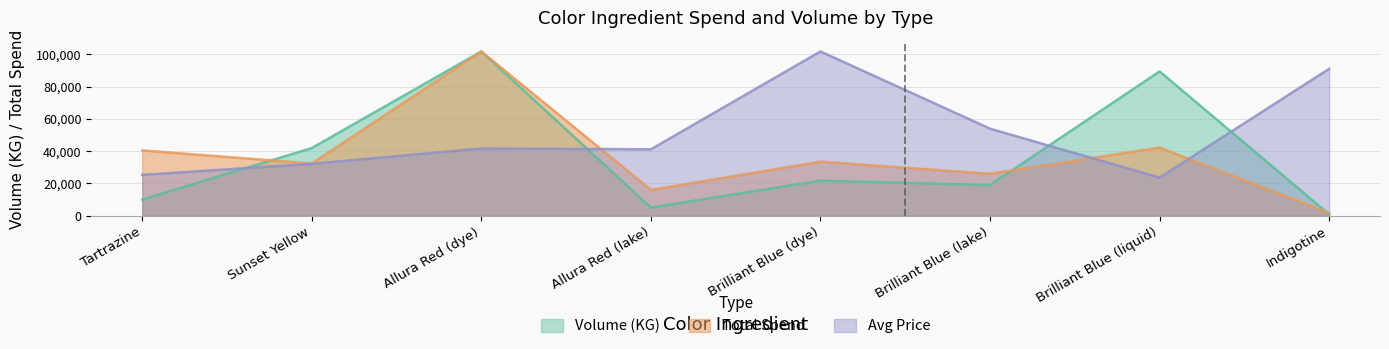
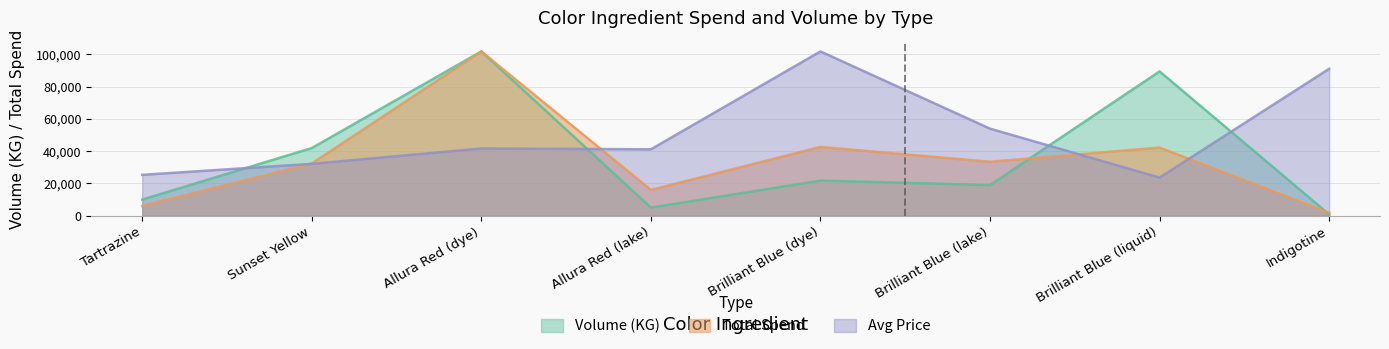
Total Spend, Tartrazine: 40,000 -> 6,000
Total Spend, Brilliant Blue (dye): 33,000 -> 43,000
Total Spend, Brilliant Blue (lake): 26,000 -> 33,000
